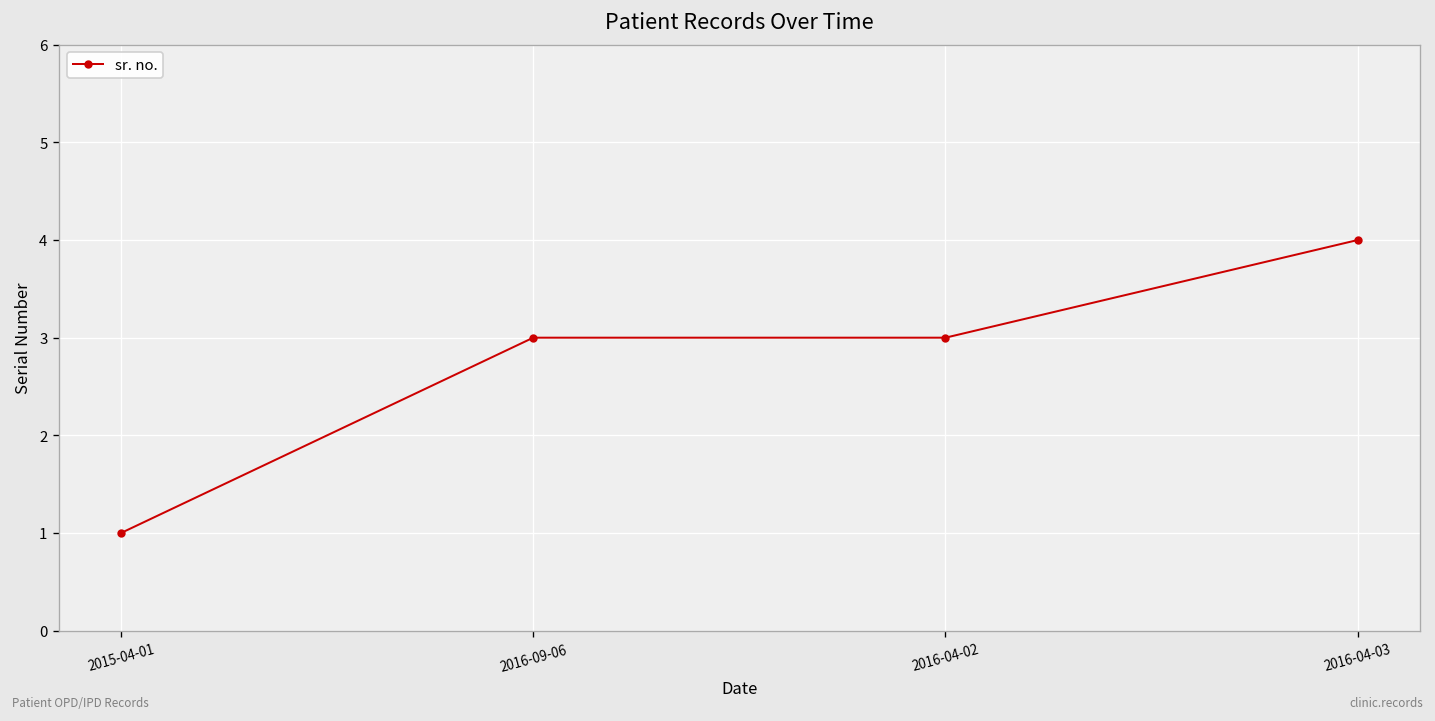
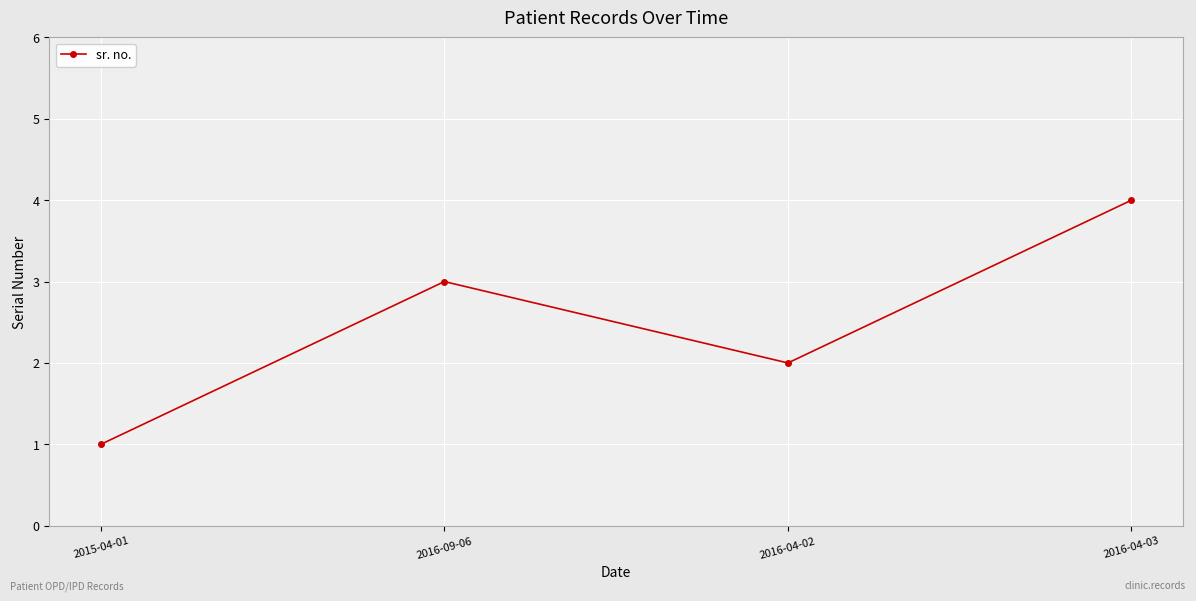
2016-04-02: 3 -> 2
